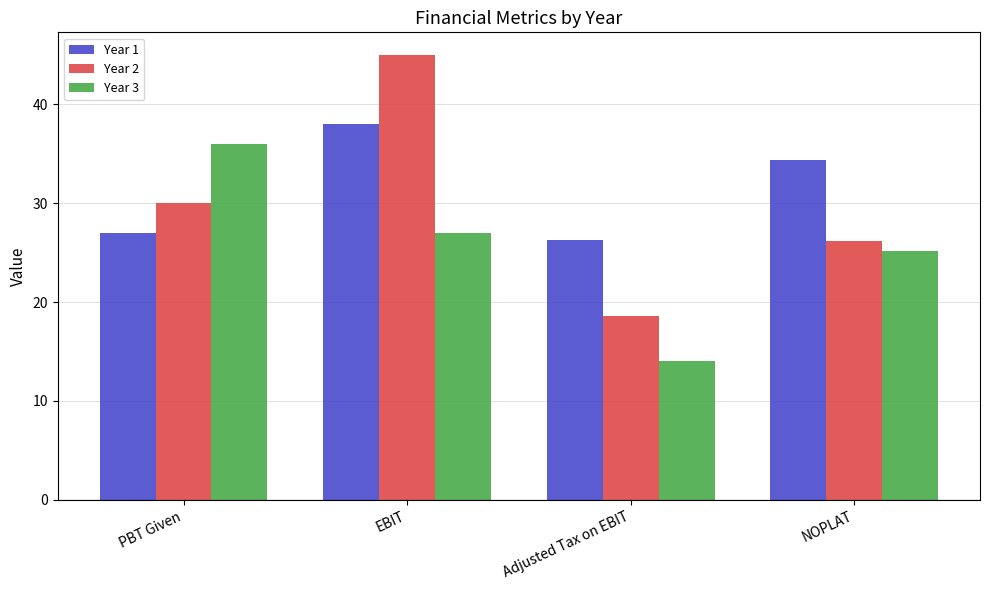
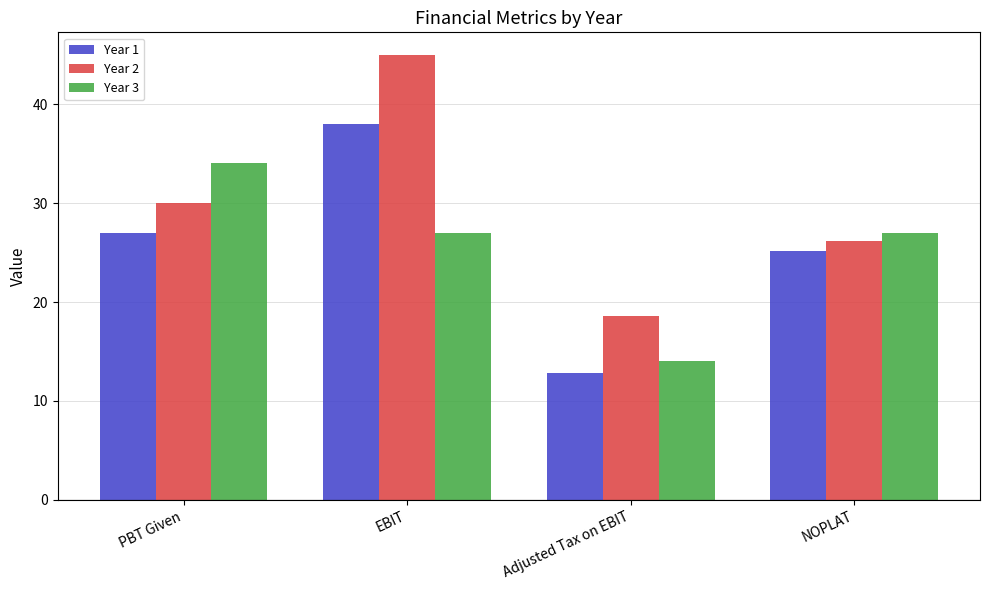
Year 3, PBT Given: 36 -> 34
Year 1, Adjusted Tax on EBIT: 26 -> 13
Year 1, NOPLAT: 34 -> 25
Year 3, NOPLAT: 25 -> 27
